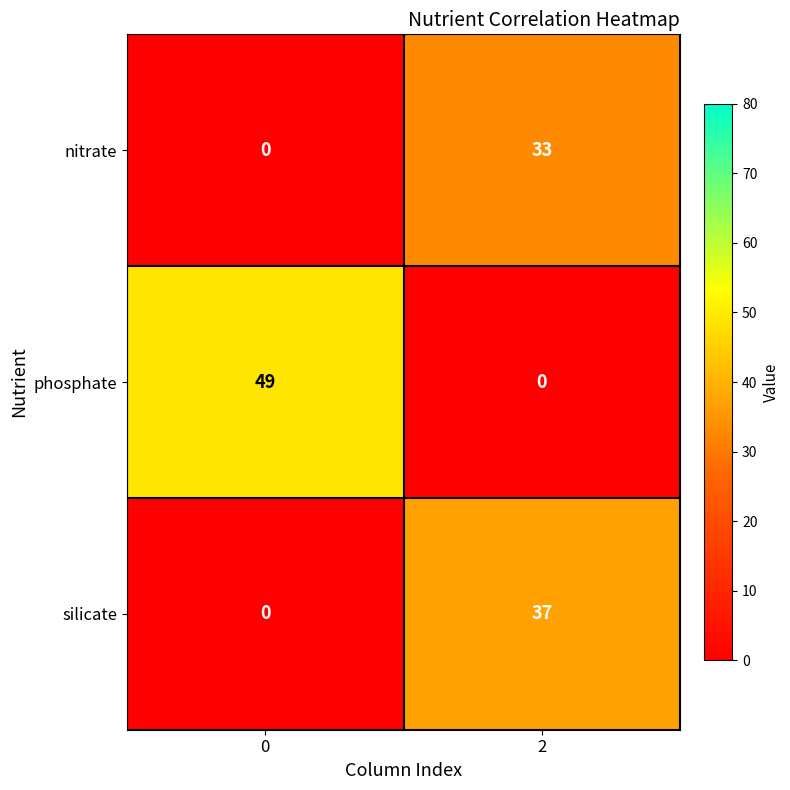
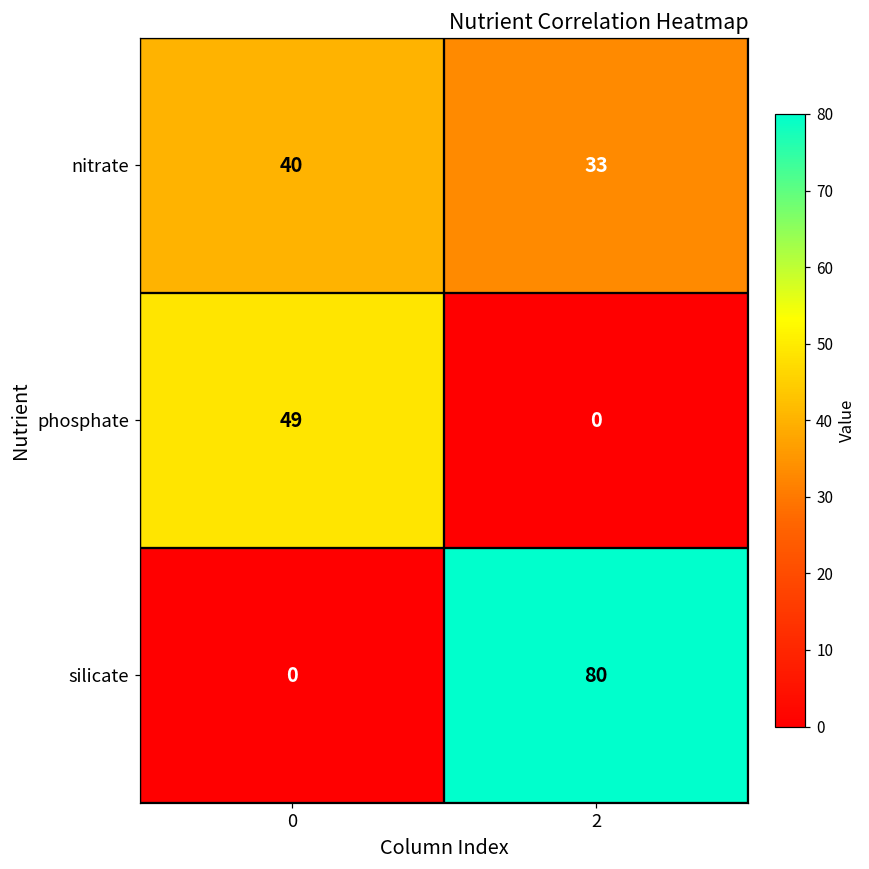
nitrate, 0: 0 -> 40
silicate, 2: 37 -> 80
